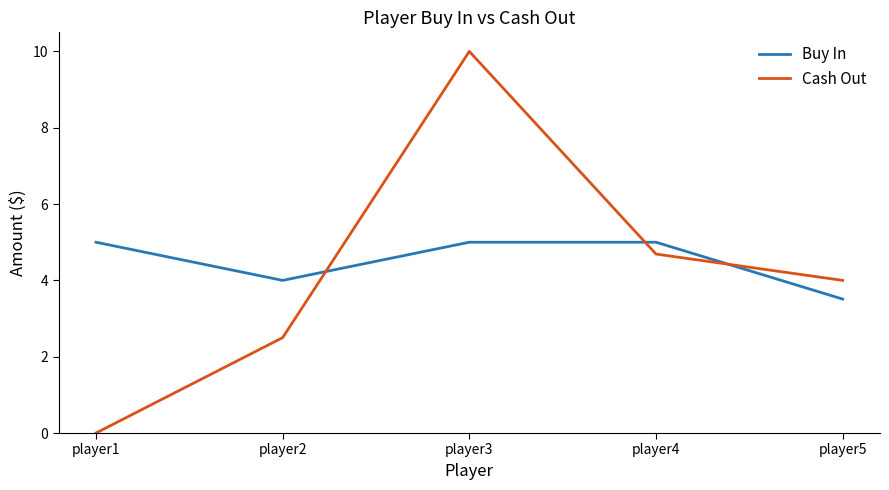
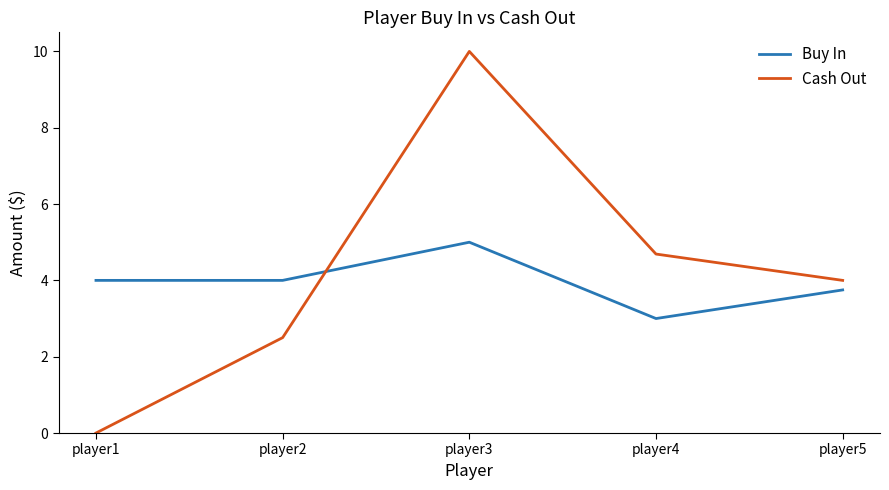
Buy In, player1: 5 -> 4
Buy In, player4: 5 -> 3
Buy In, player5: 3.5 -> 3.8
